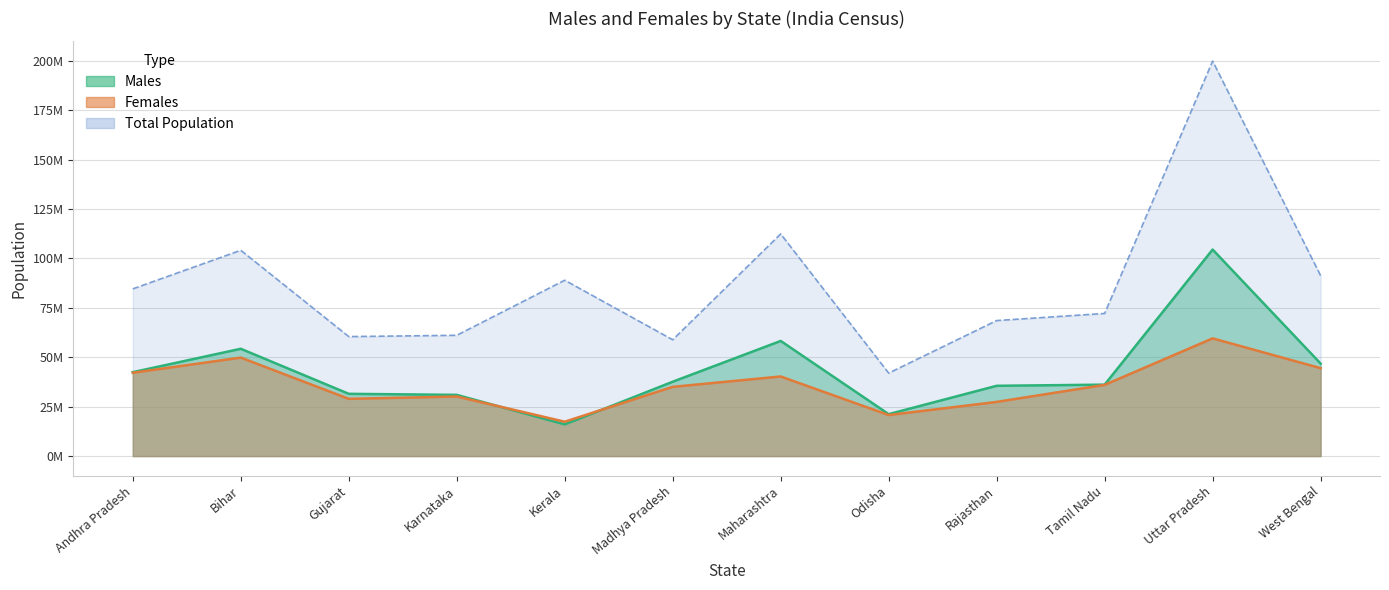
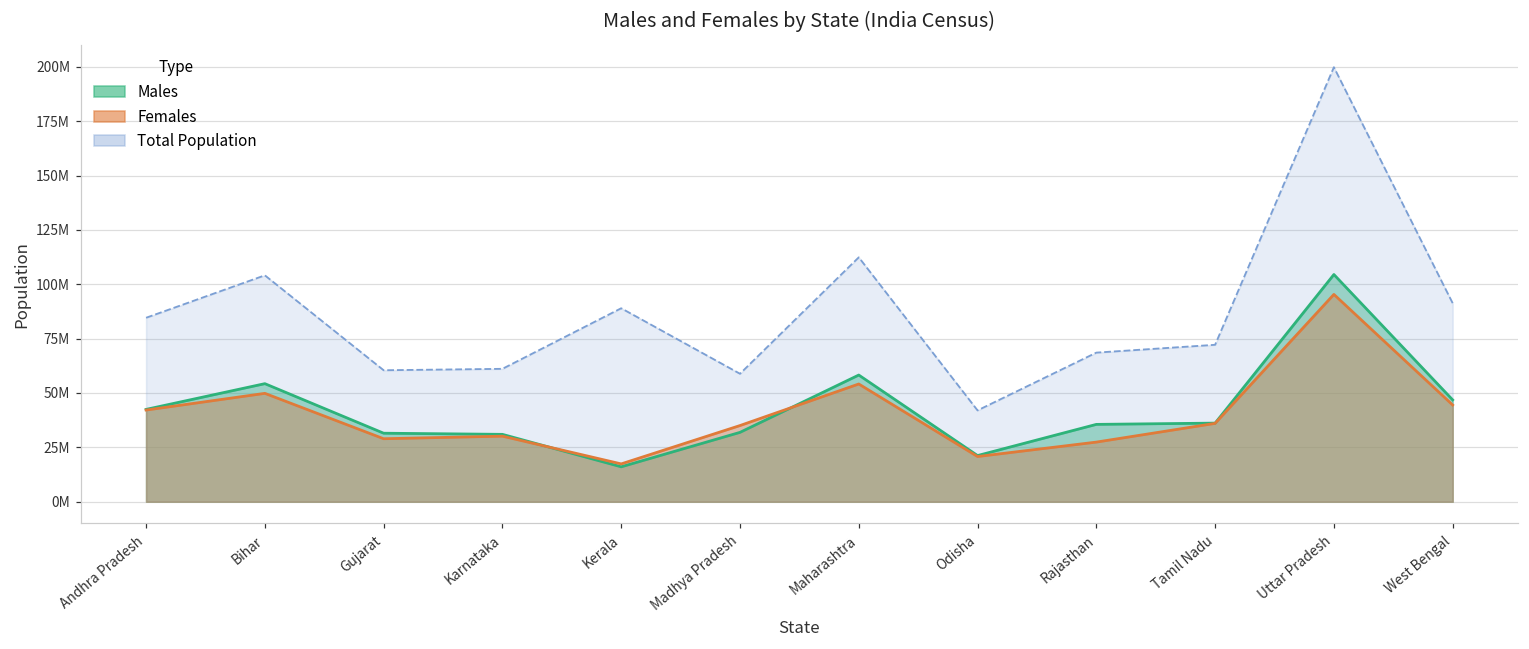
Males, Madhya Pradesh: 38000000 -> 32000000
Females, Maharashtra: 40000000 -> 54000000
Females, Uttar Pradesh: 60000000 -> 95000000
